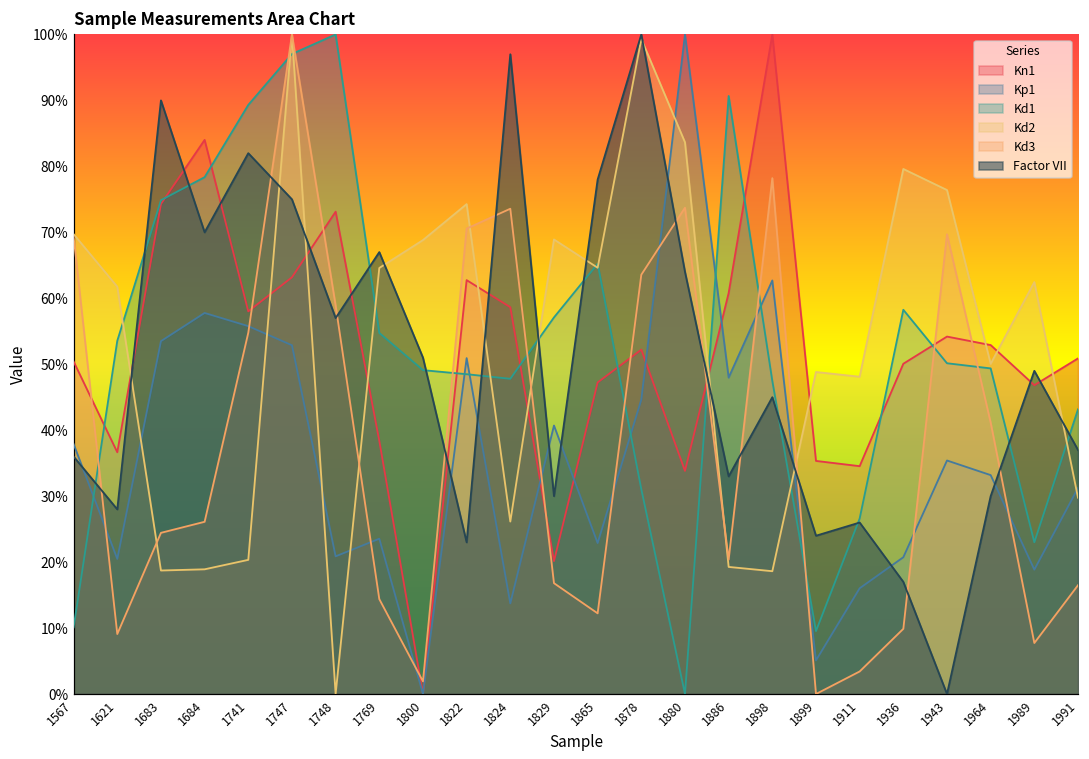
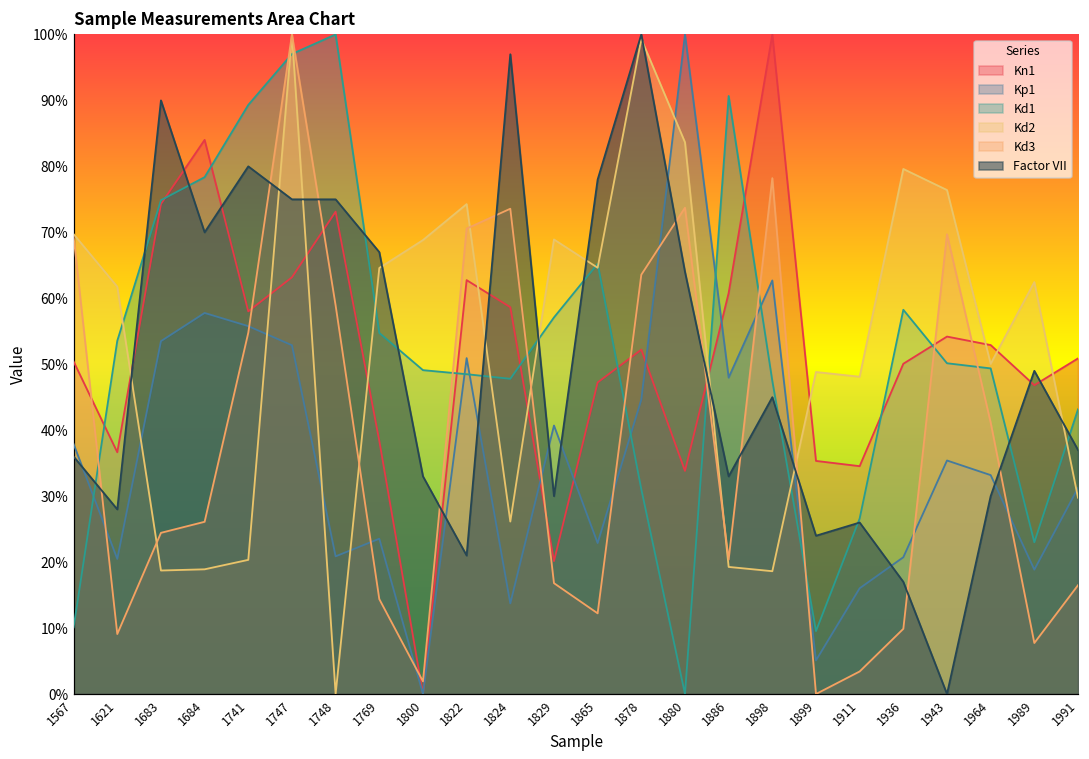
Factor VII, 1741: 82% -> 80%
Factor VII, 1748: 57% -> 75%
Factor VII, 1800: 51% -> 33%
Factor VII, 1822: 23% -> 21%
